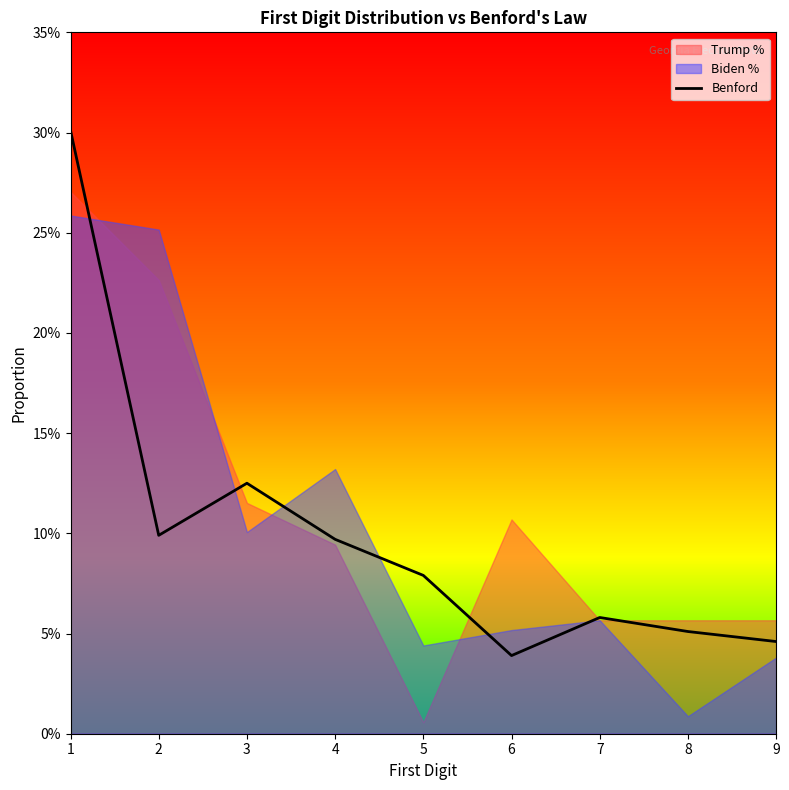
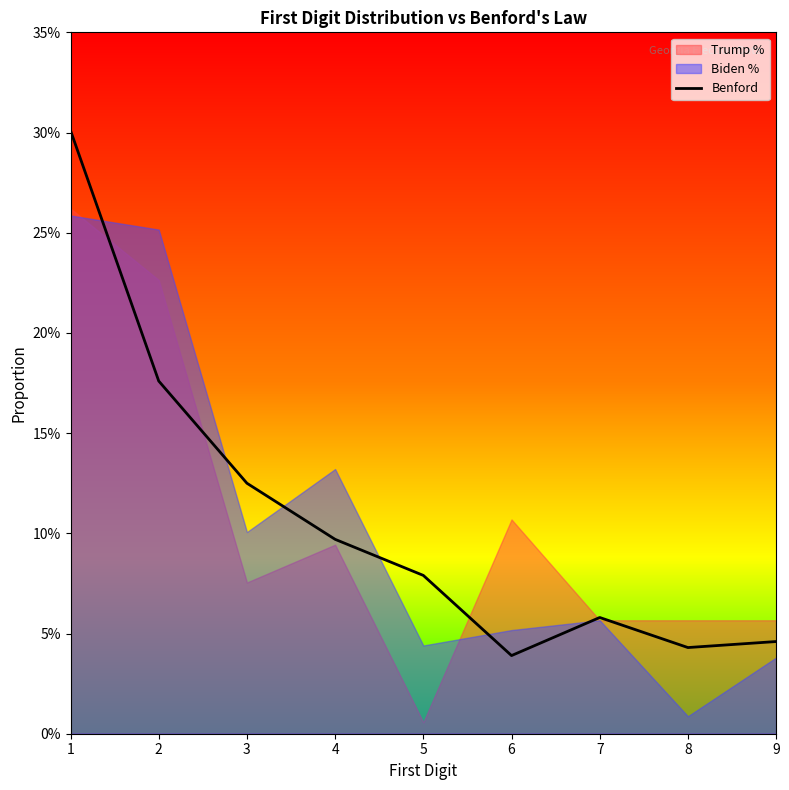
Trump %, 1: 27.0% -> 26.2%
Benford, 2: 9.9% -> 17.6%
Trump %, 3: 11.5% -> 7.5%
Benford, 8: 5.1% -> 4.3%
